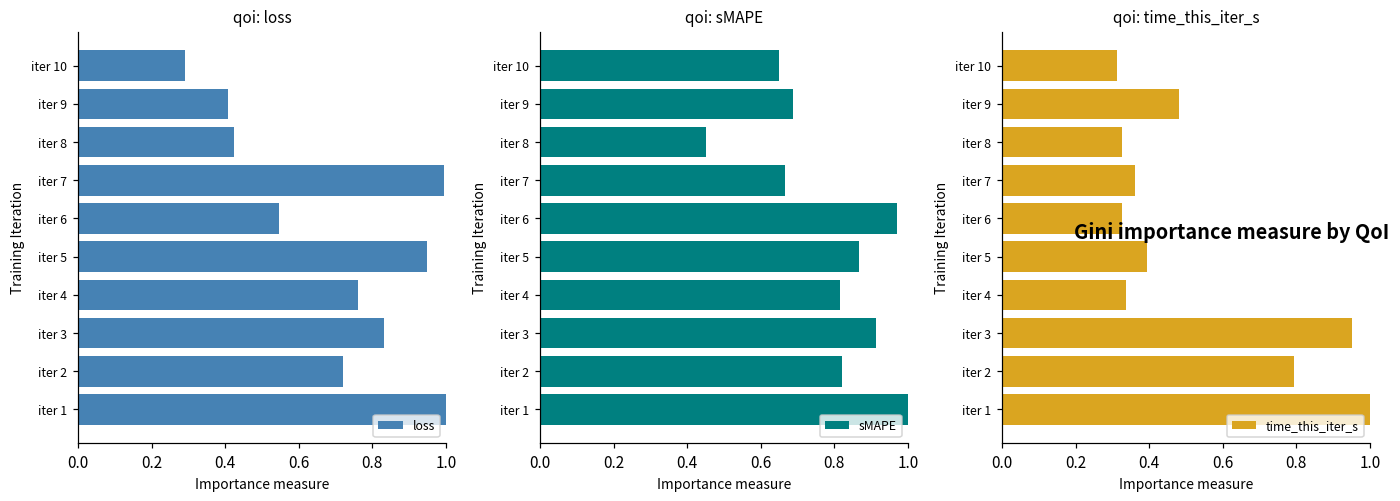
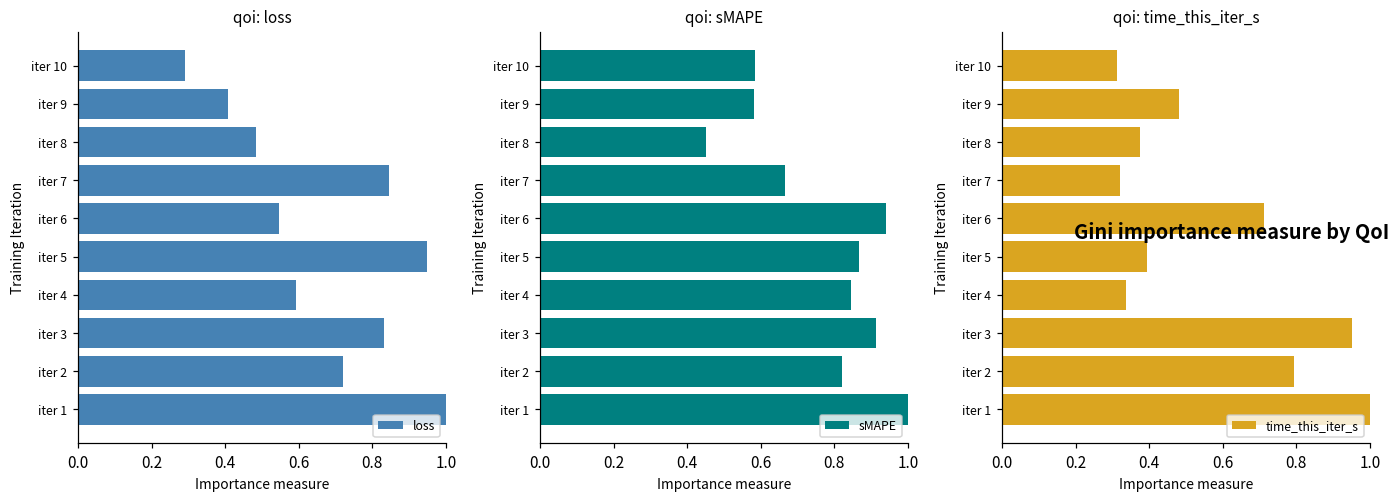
qoi: loss, iter 8: 0.43 -> 0.48
qoi: loss, iter 7: 1.00 -> 0.85
qoi: loss, iter 4: 0.76 -> 0.59
qoi: sMAPE, iter 10: 0.65 -> 0.58
qoi: sMAPE, iter 9: 0.69 -> 0.58
qoi: sMAPE, iter 6: 0.97 -> 0.94
qoi: sMAPE, iter 4: 0.81 -> 0.84
qoi: time_this_iter_s, iter 8: 0.33 -> 0.37
qoi: time_this_iter_s, iter 7: 0.36 -> 0.32
qoi: time_this_iter_s, iter 6: 0.33 -> 0.71
